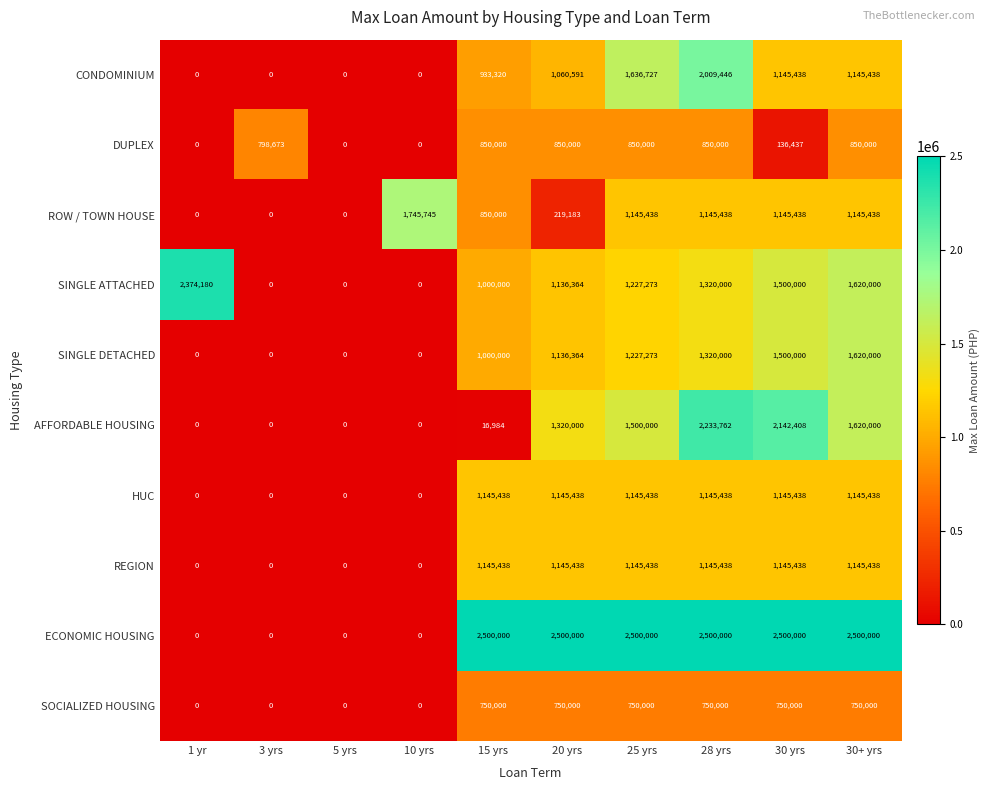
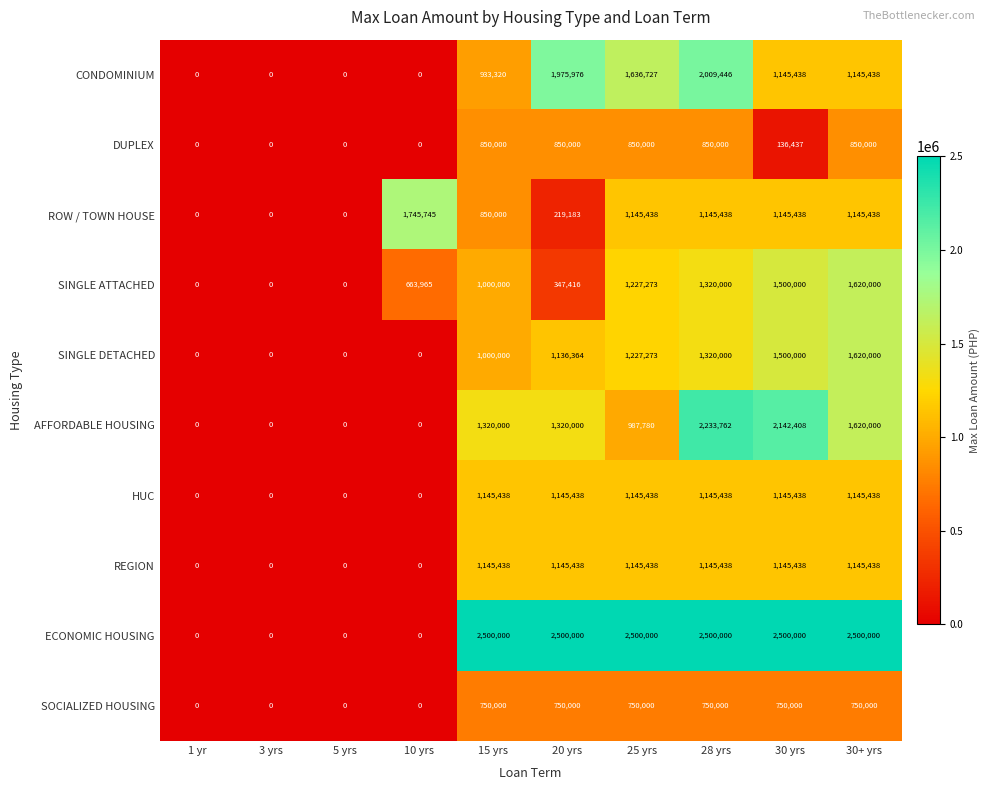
CONDOMINIUM, 20 yrs: 1,060,591 -> 1,975,976
DUPLEX, 3 yrs: 798,673 -> 0
SINGLE ATTACHED, 1 yr: 2,374,180 -> 0
SINGLE ATTACHED, 10 yrs: 0 -> 663,965
SINGLE ATTACHED, 20 yrs: 1,136,364 -> 347,416
AFFORDABLE HOUSING, 15 yrs: 16,984 -> 1,320,000
AFFORDABLE HOUSING, 25 yrs: 1,500,000 -> 987,780
